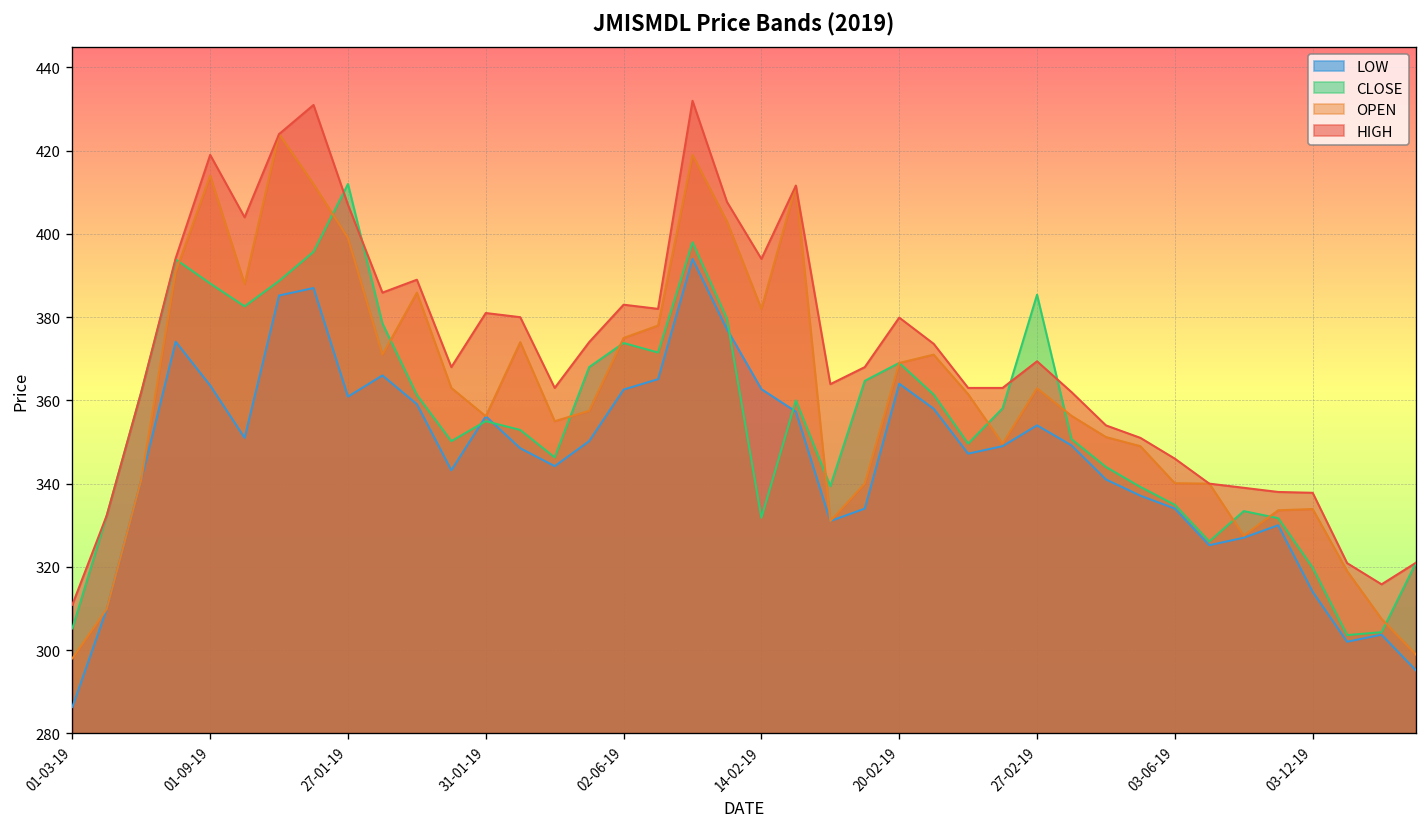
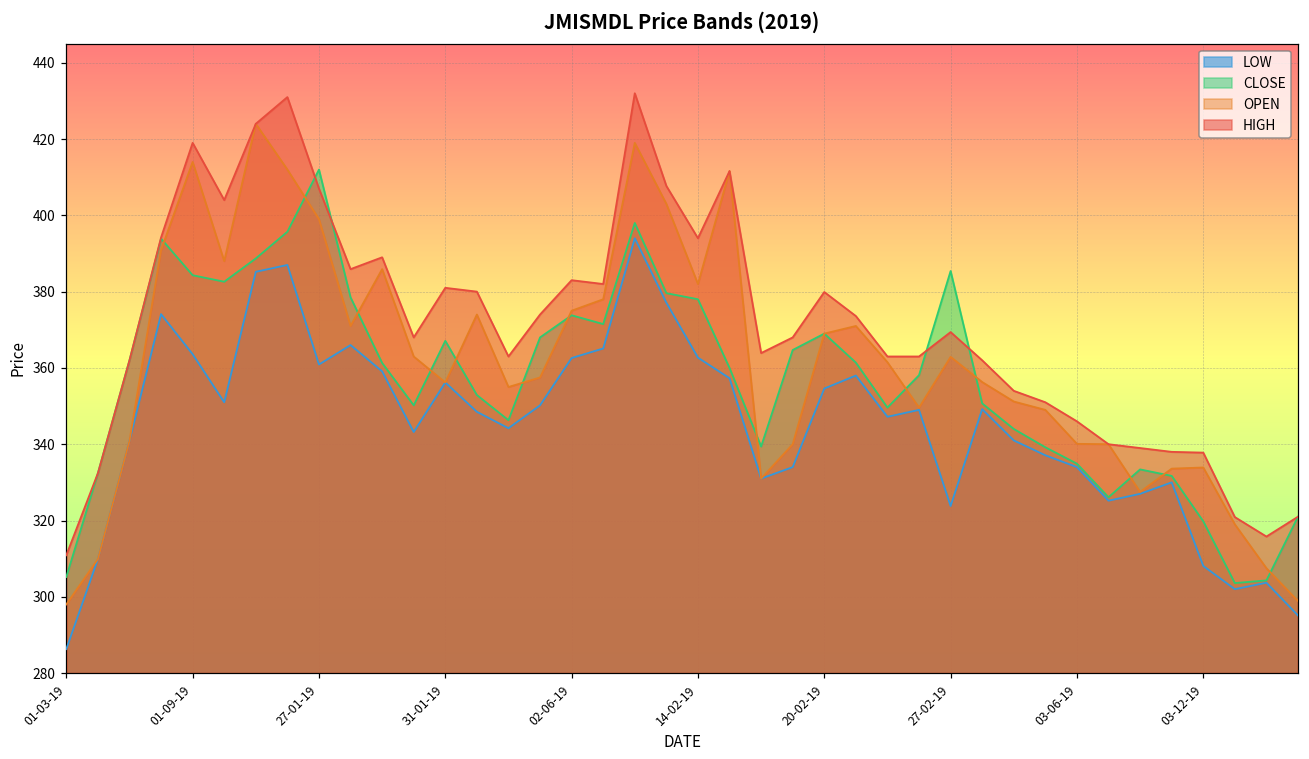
CLOSE, 01-09-19: 388 -> 384
CLOSE, 31-01-19: 355 -> 367
CLOSE, 14-02-19: 332 -> 378
LOW, 20-02-19: 364 -> 355
LOW, 27-02-19: 354 -> 324
LOW, 03-12-19: 314 -> 308
